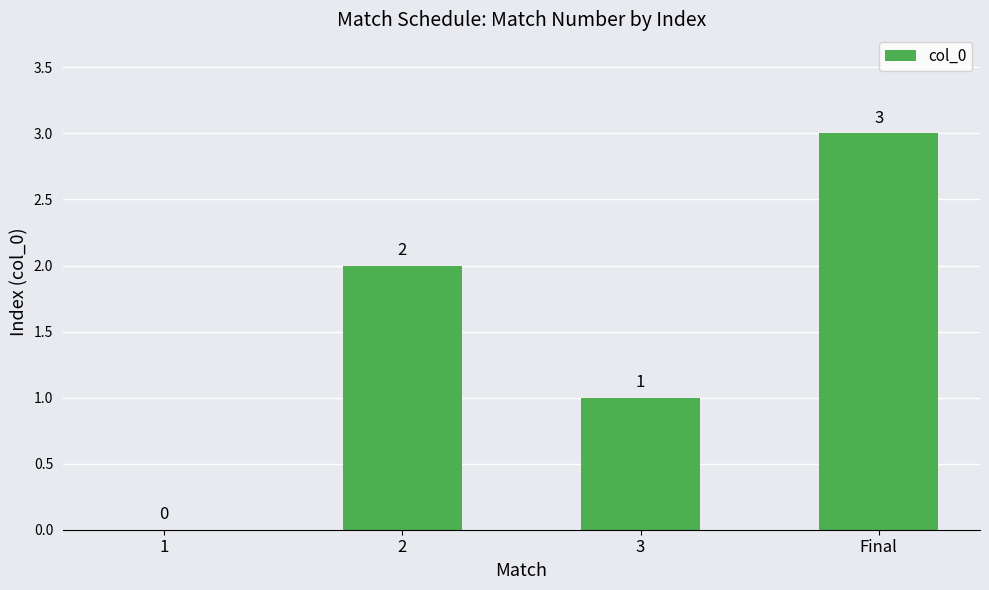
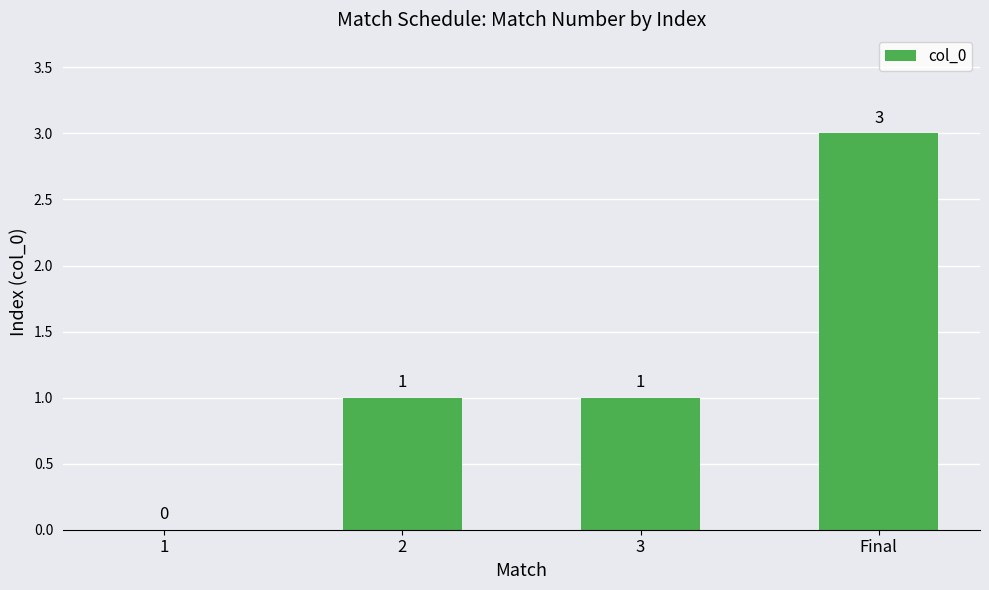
2: 2 -> 1
